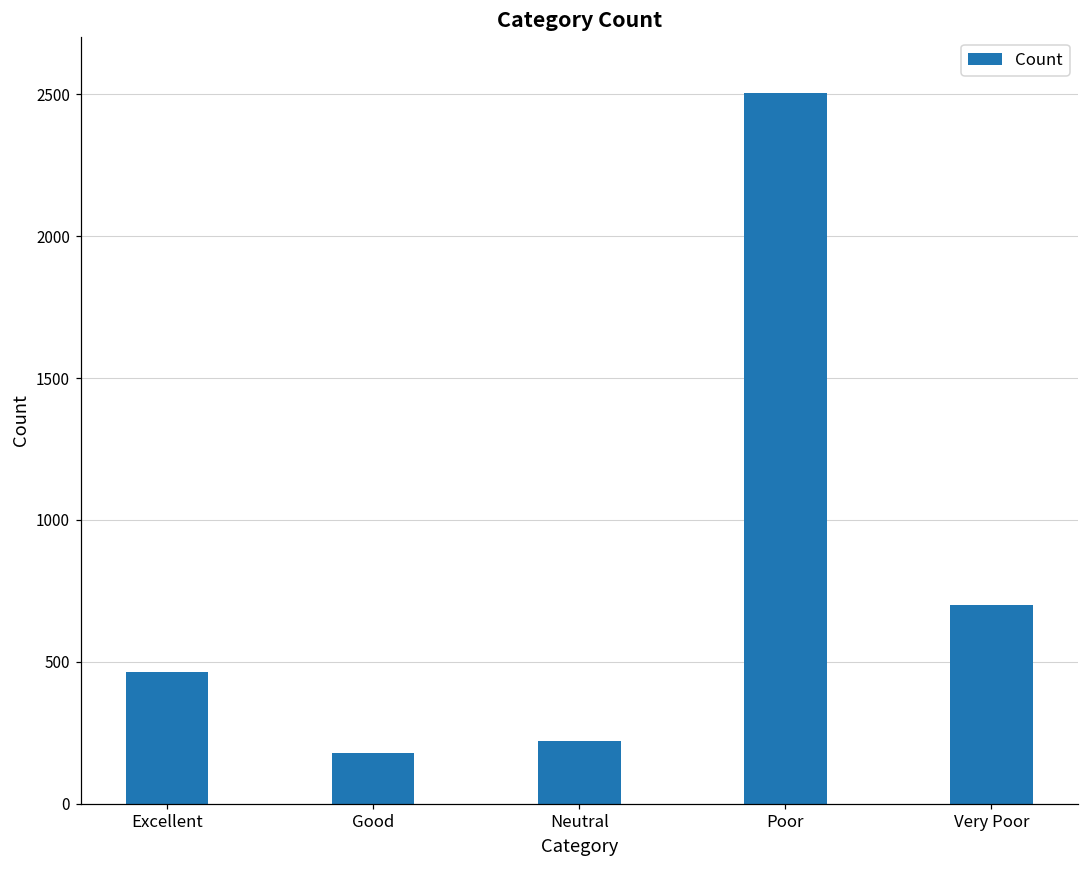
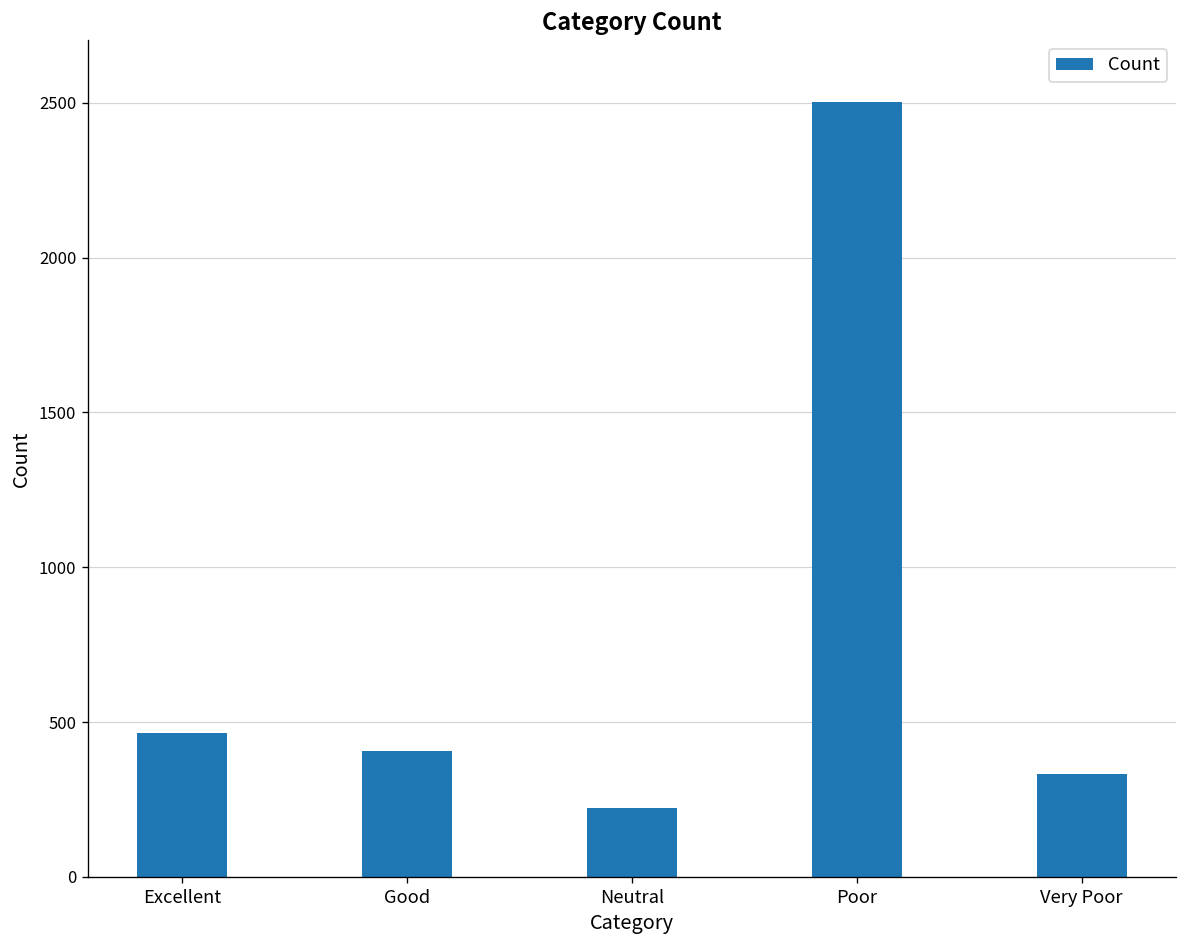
Good: 180 -> 410
Very Poor: 700 -> 330
